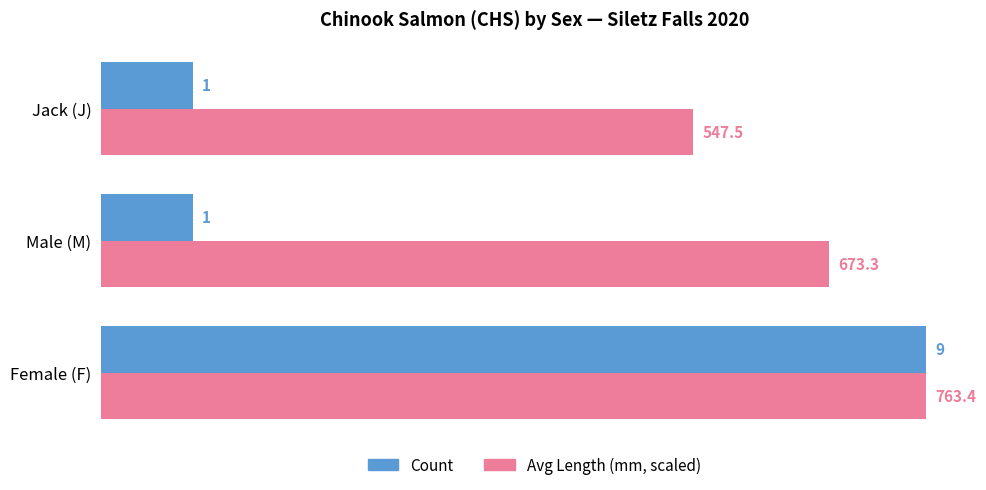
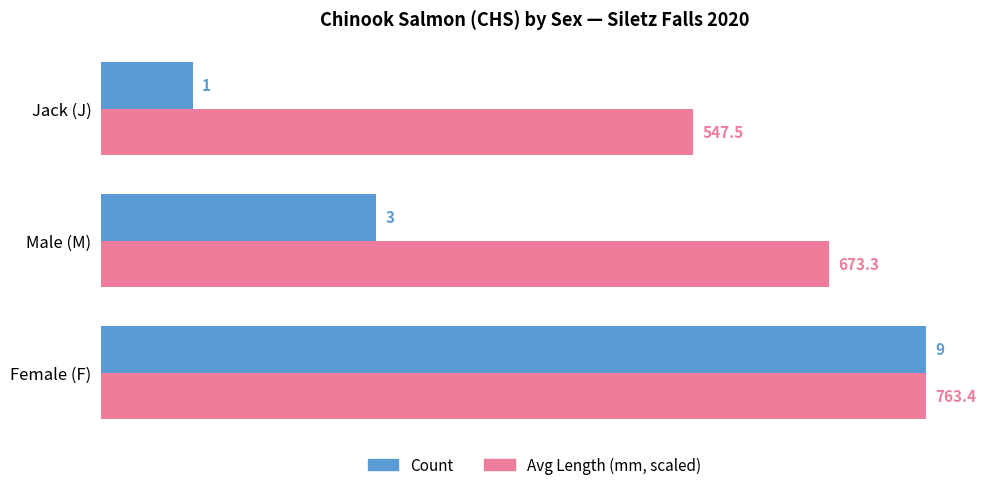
Count, Male (M): 1 -> 3
